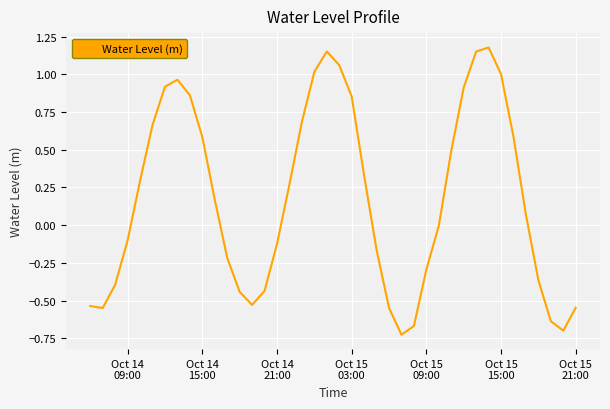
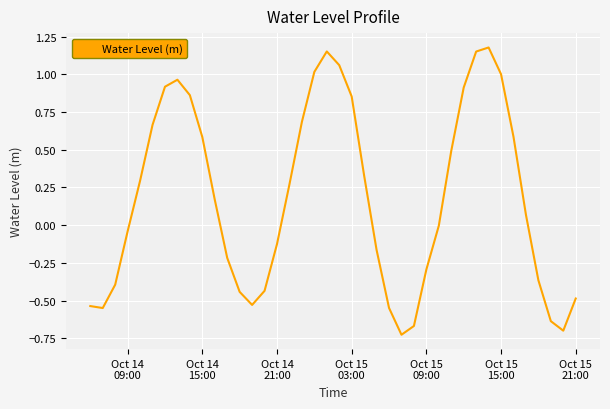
Oct 14 09:00: -0.10 -> -0.04
Oct 15 21:00: -0.55 -> -0.49
